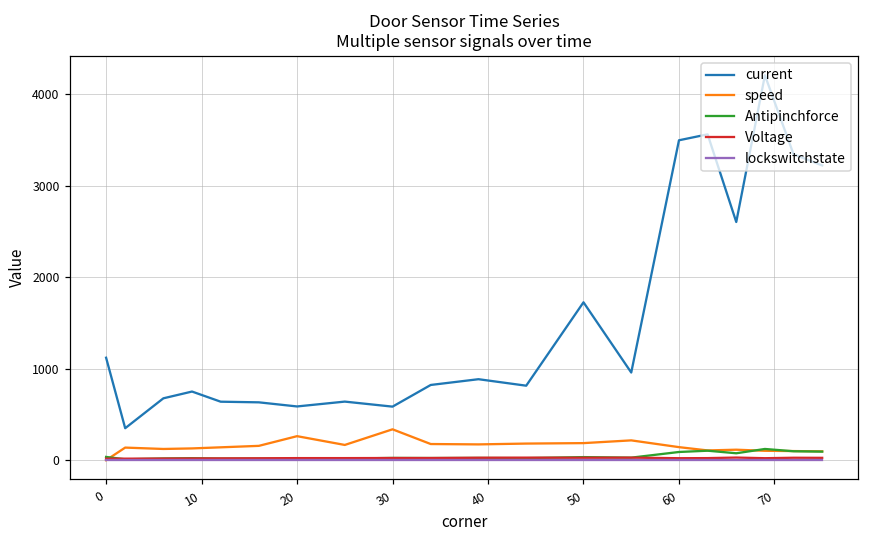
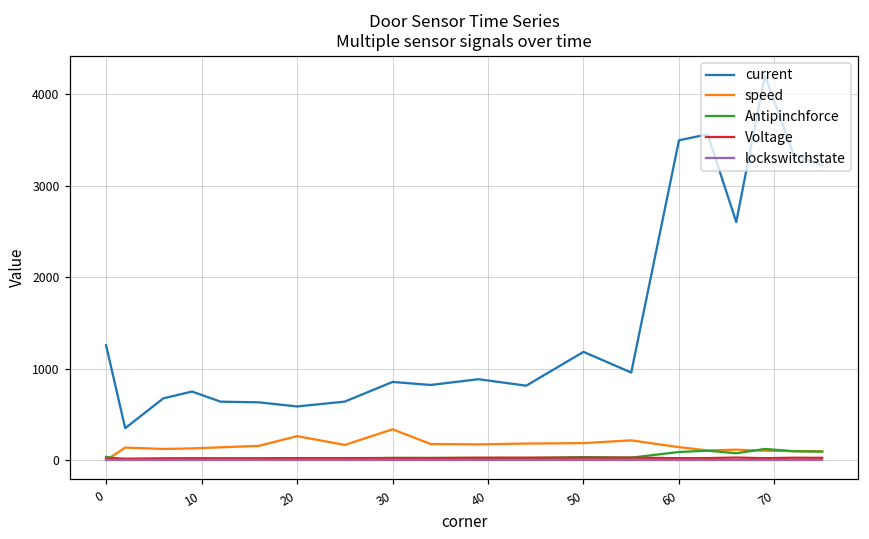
current, 0: 1100 -> 1300
current, 30: 600 -> 900
current, 50: 1700 -> 1200
